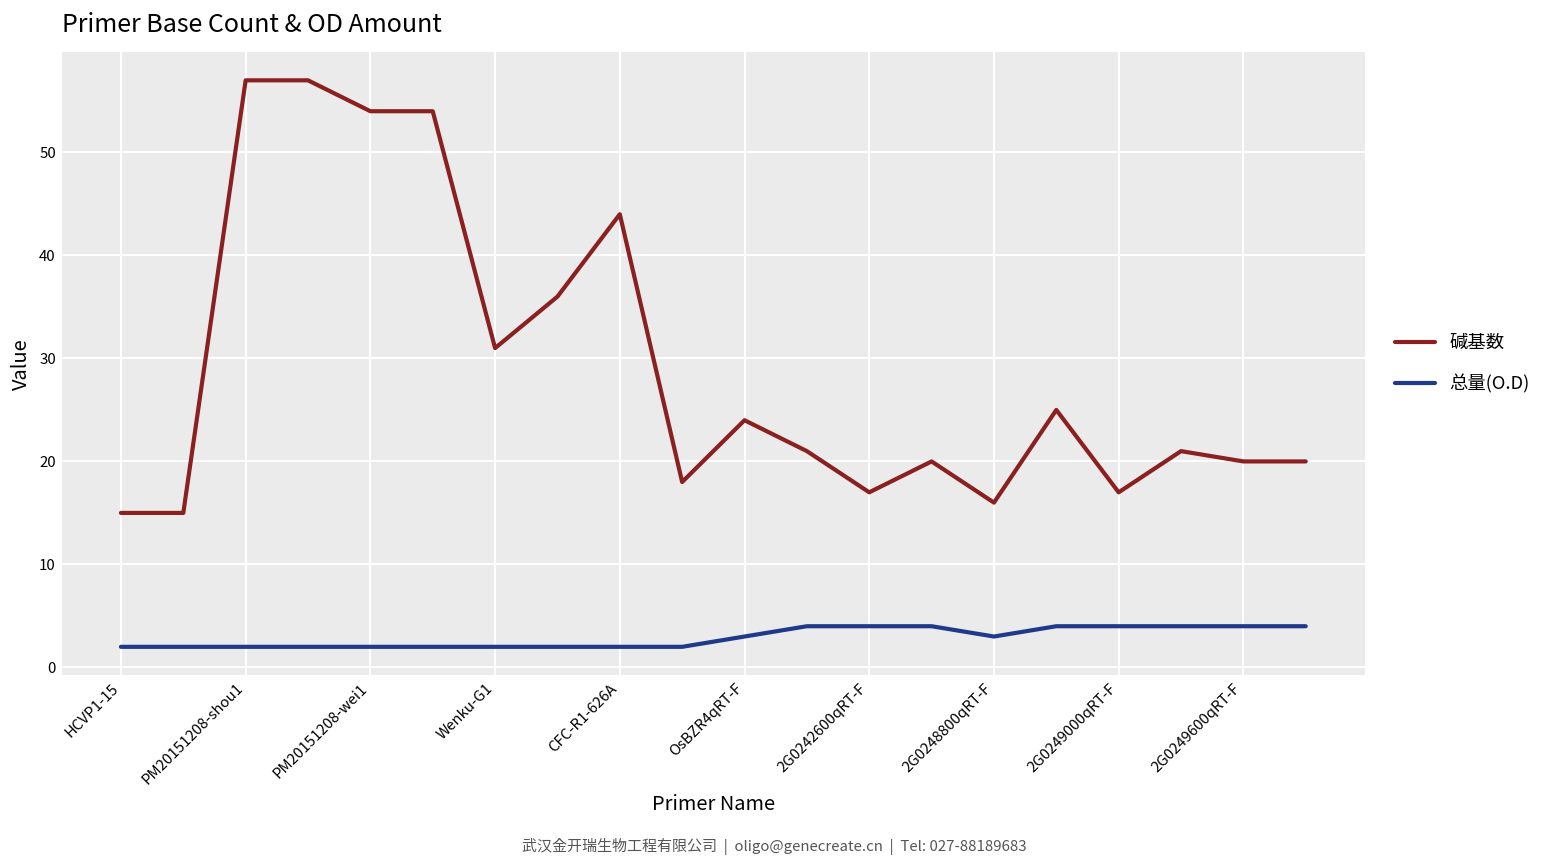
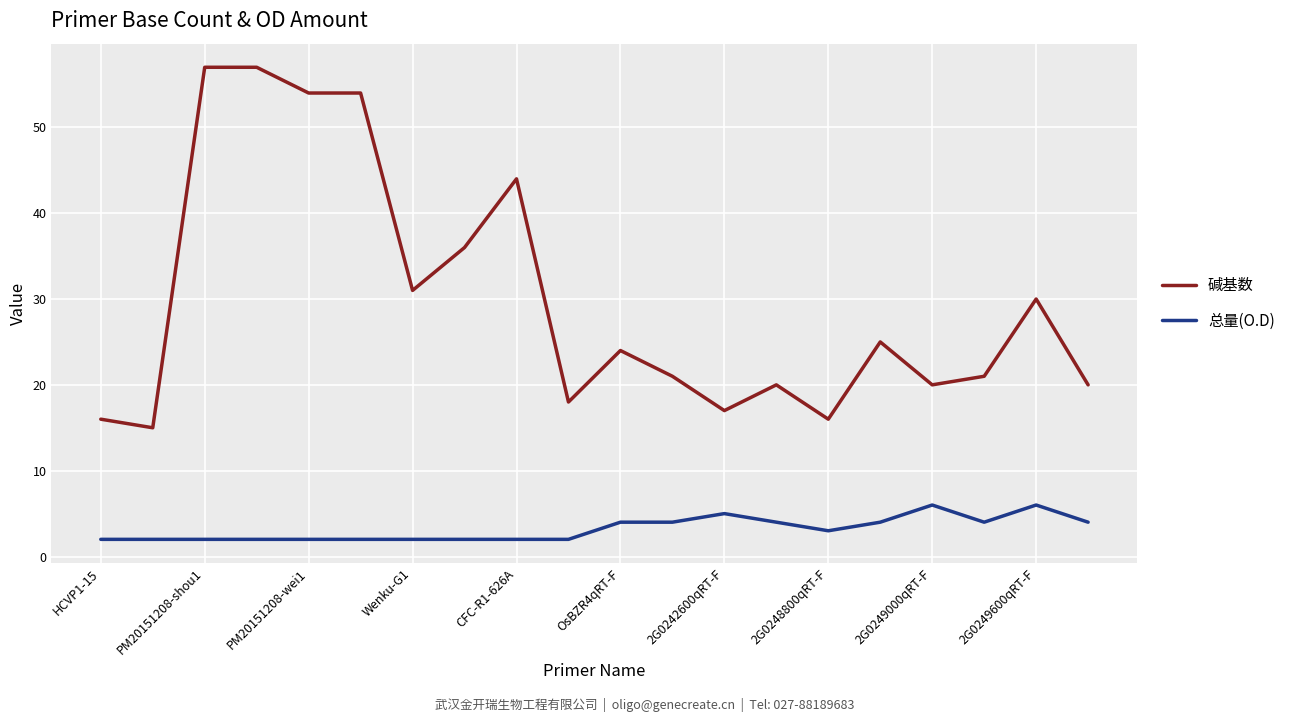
碱基数, HCVP1-15: 15 -> 16
总量(O.D), OsBZR4qRT-F: 3 -> 4
总量(O.D), 2G0242600qRT-F: 4 -> 5
碱基数, 2G0249000qRT-F: 17 -> 20
总量(O.D), 2G0249000qRT-F: 4 -> 6
碱基数, 2G0249600qRT-F: 20 -> 30
总量(O.D), 2G0249600qRT-F: 4 -> 6
